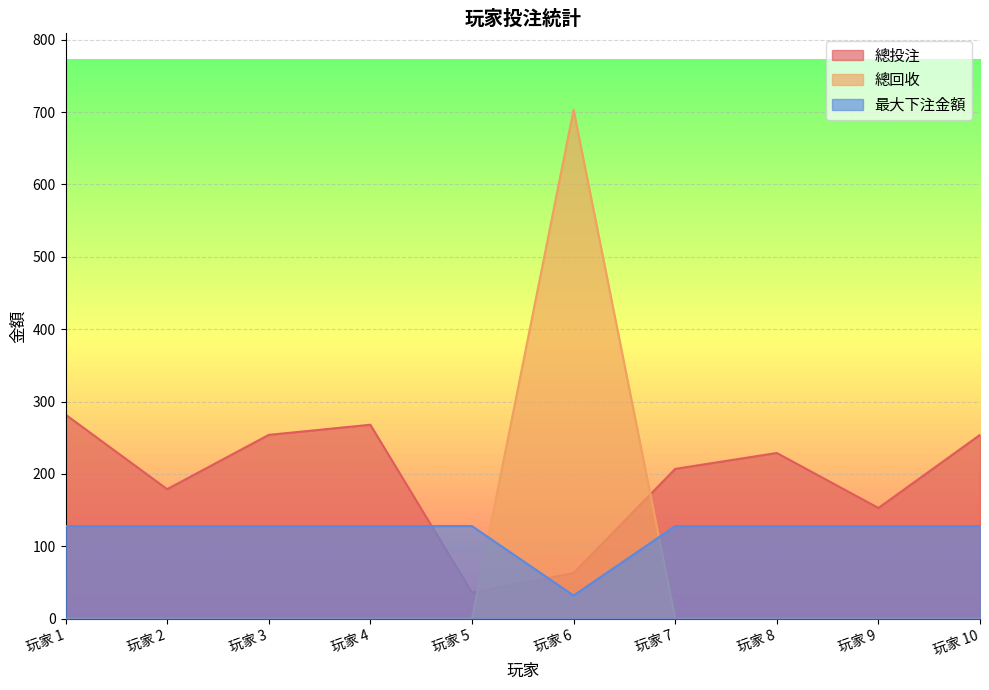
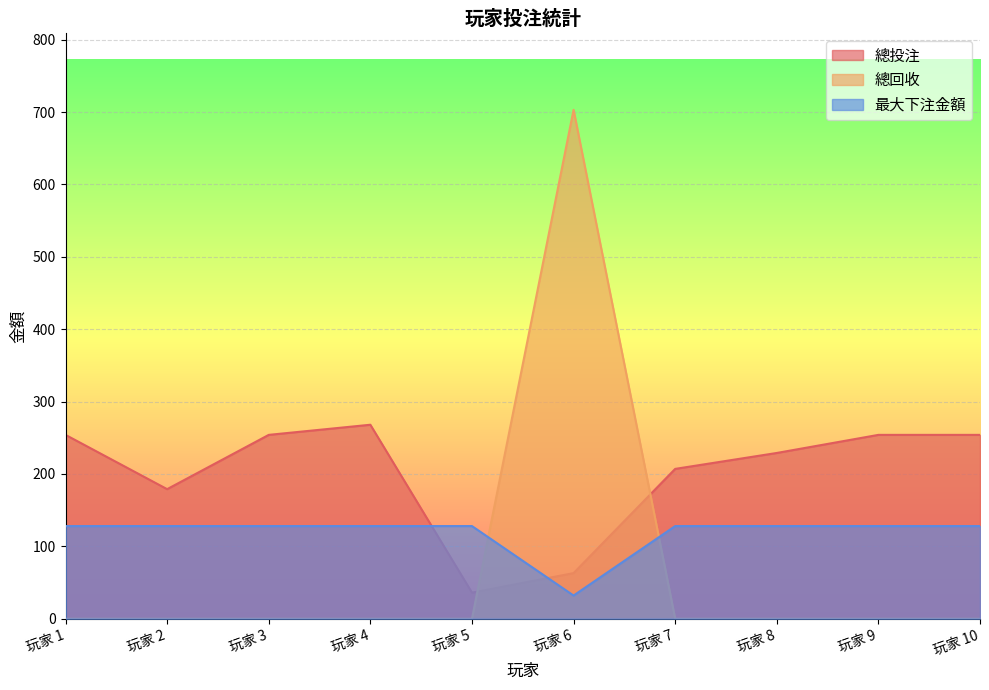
總投注, 玩家 1: 280 -> 250
總投注, 玩家 9: 150 -> 250
